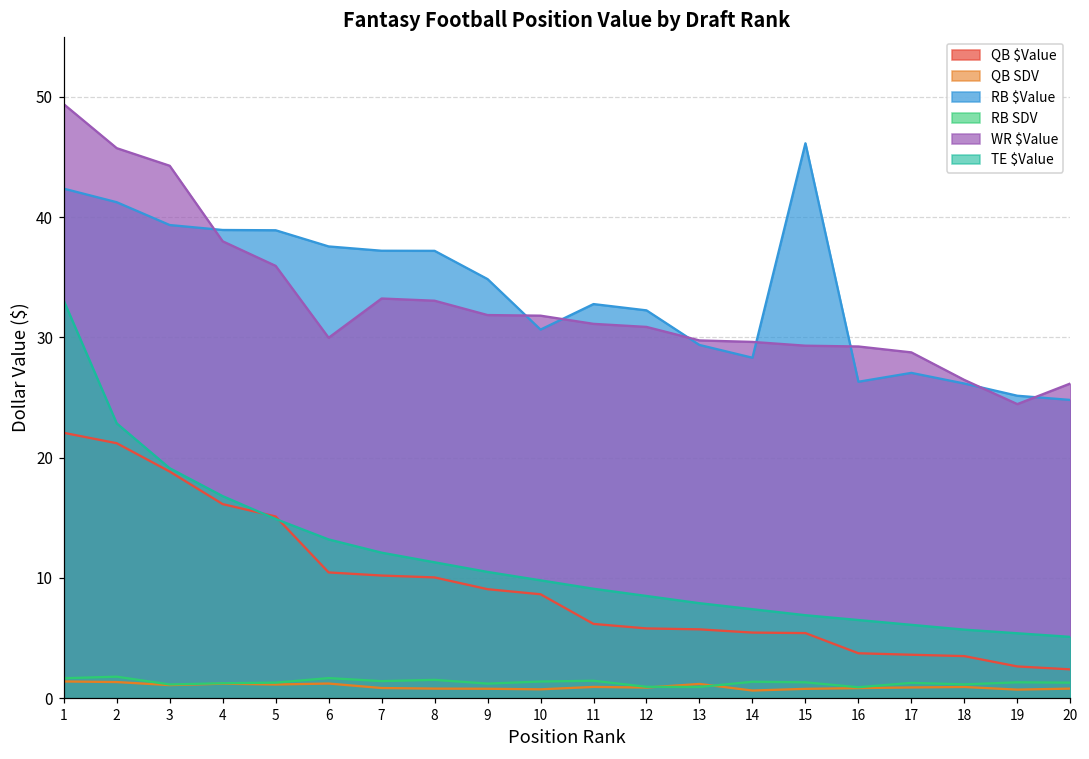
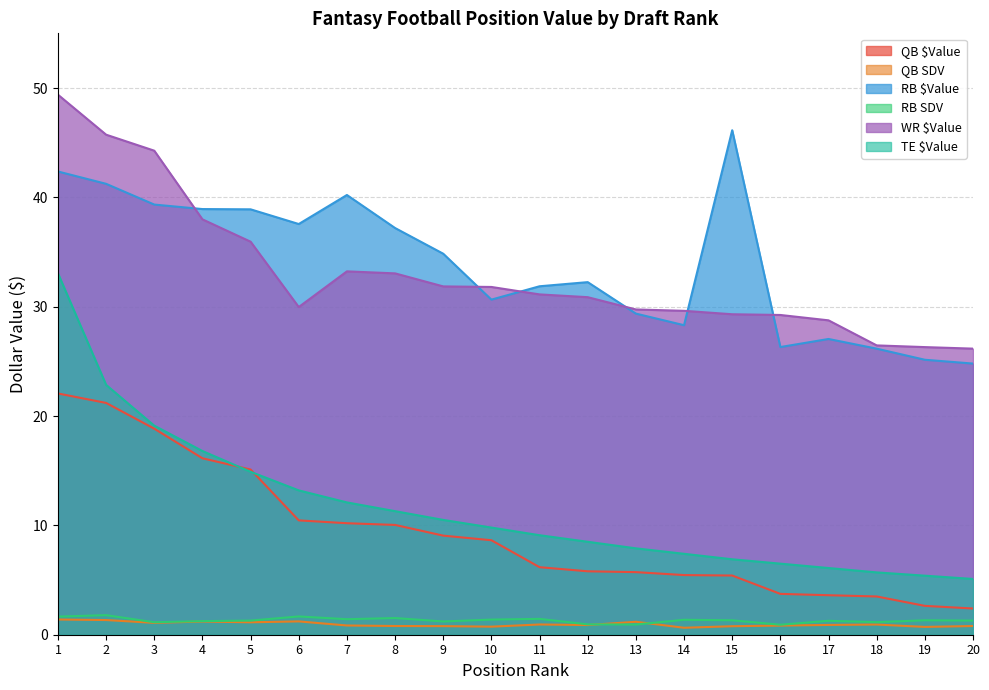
RB $Value, 7: 37.2 -> 40.2
RB $Value, 11: 32.8 -> 31.9
WR $Value, 19: 24.5 -> 26.3
